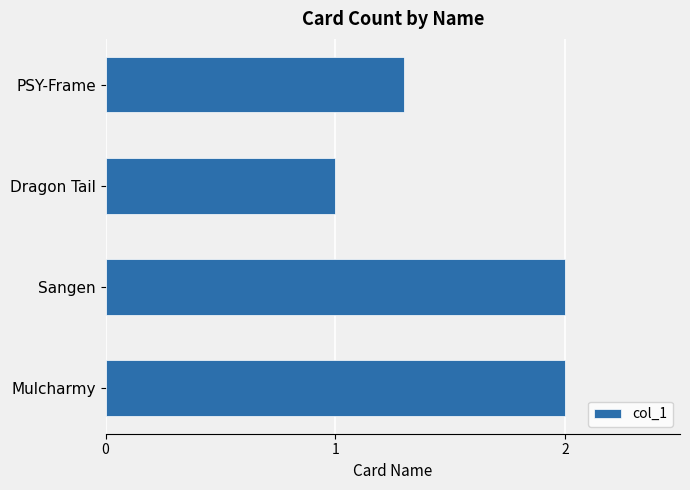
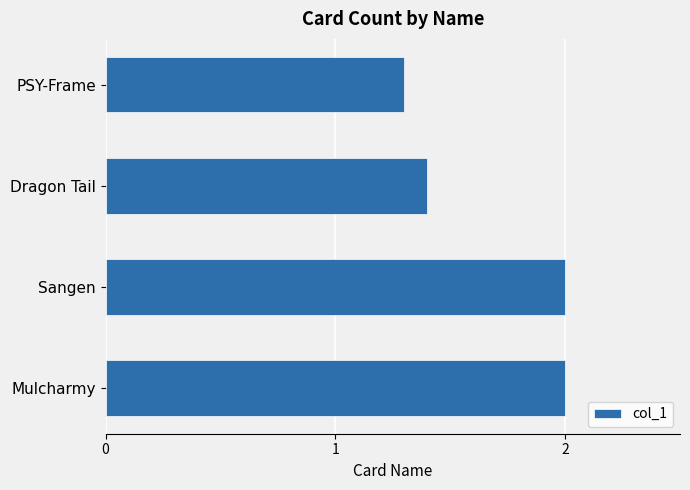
Dragon Tail: 1.0 -> 1.4
